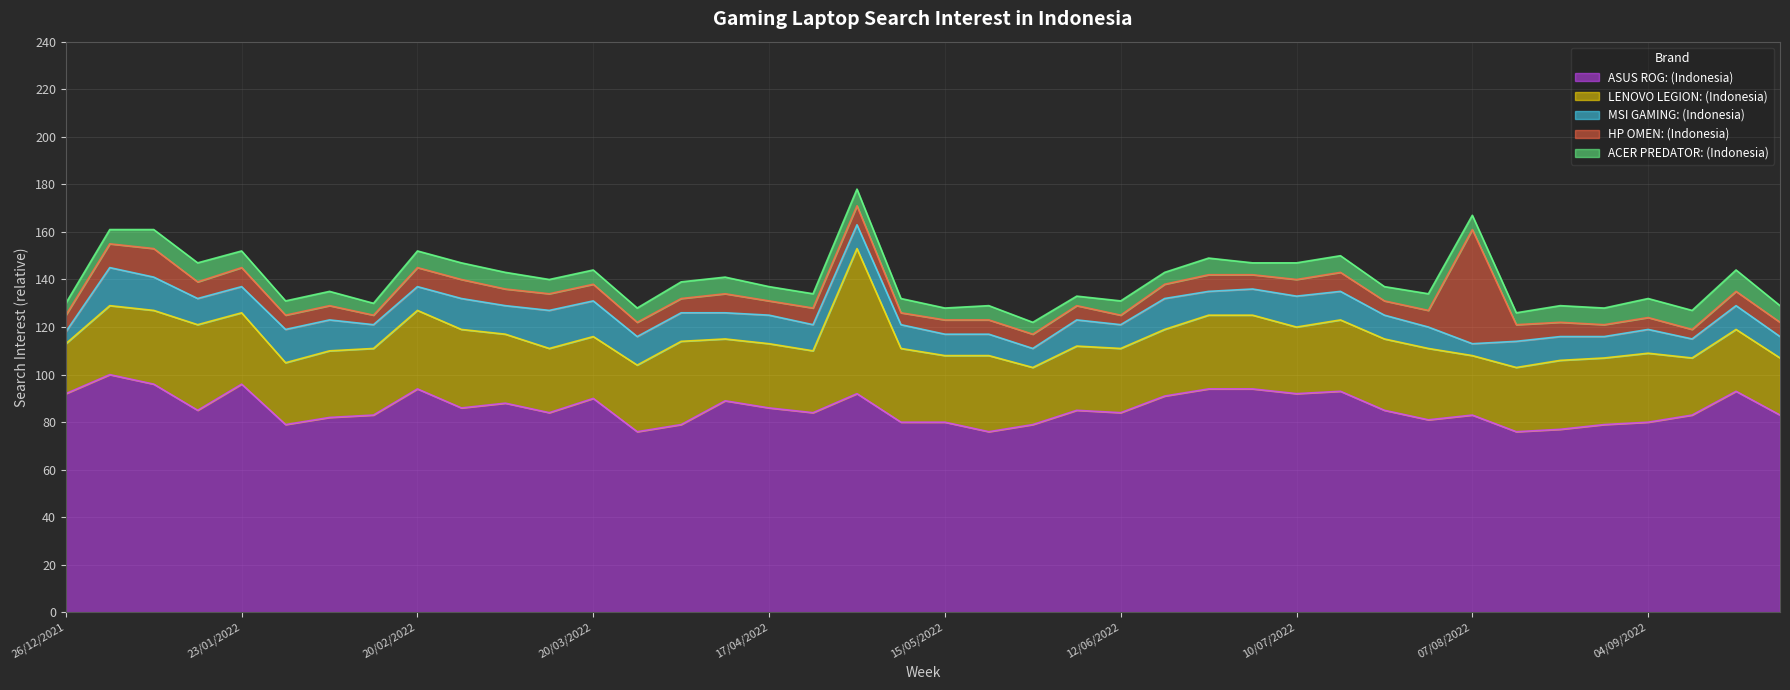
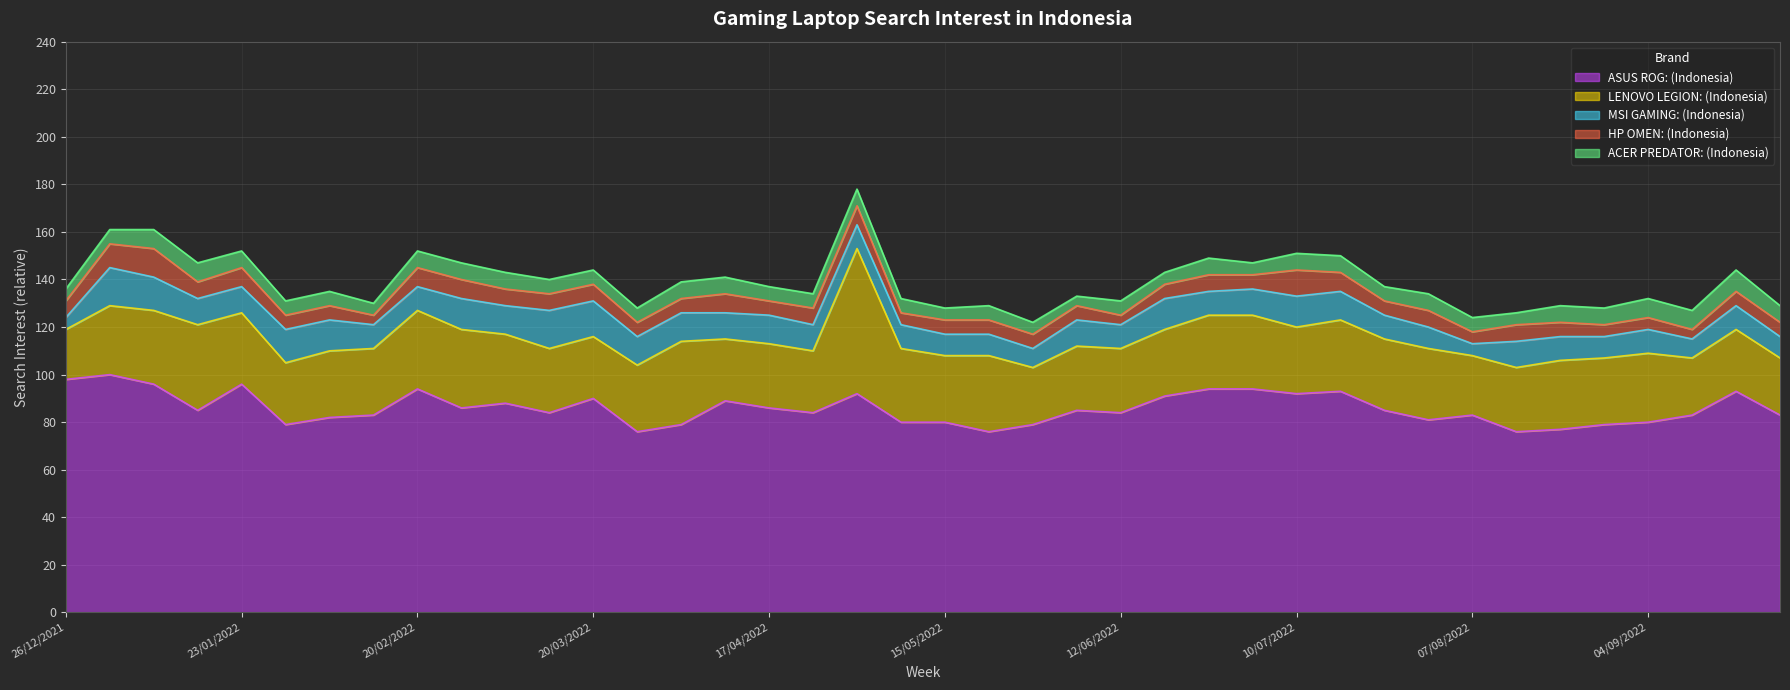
ASUS ROG: (Indonesia), 26/12/2021: 92 -> 98
HP OMEN: (Indonesia), 10/07/2022: 7 -> 11
HP OMEN: (Indonesia), 07/08/2022: 48 -> 5
